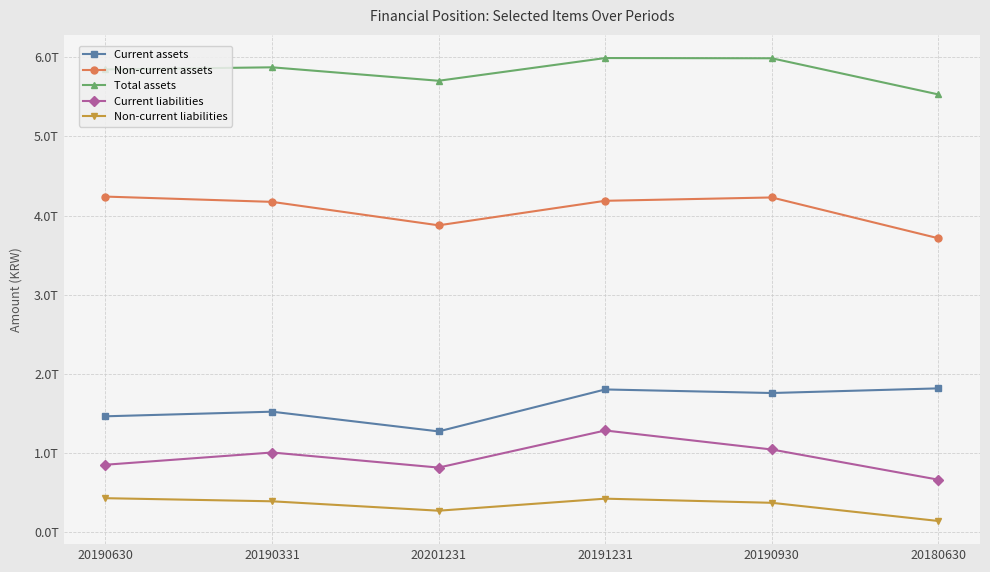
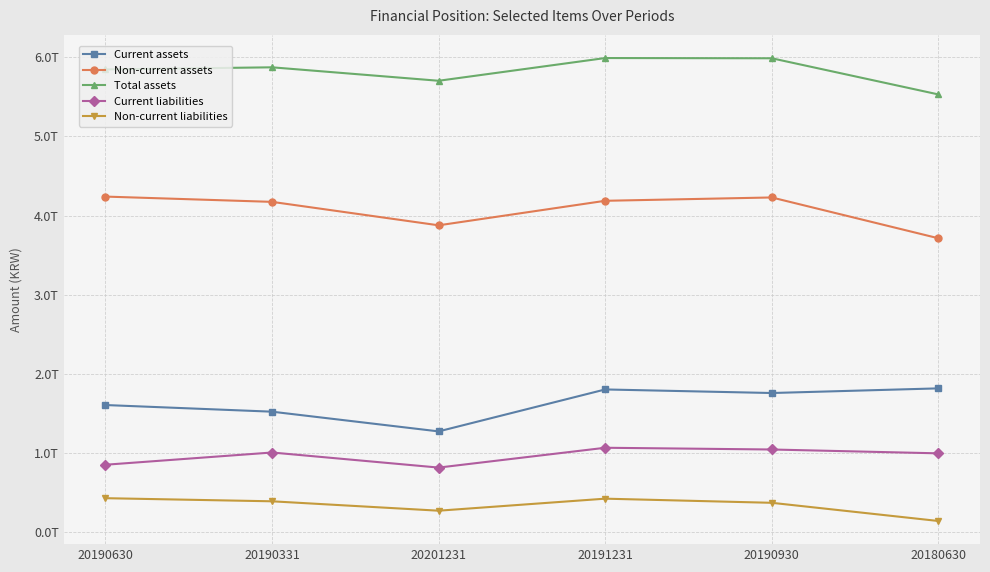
Current assets, 20190630: 1.5T -> 1.6T
Current liabilities, 20191231: 1.3T -> 1.1T
Current liabilities, 20180630: 0.7T -> 1.0T
